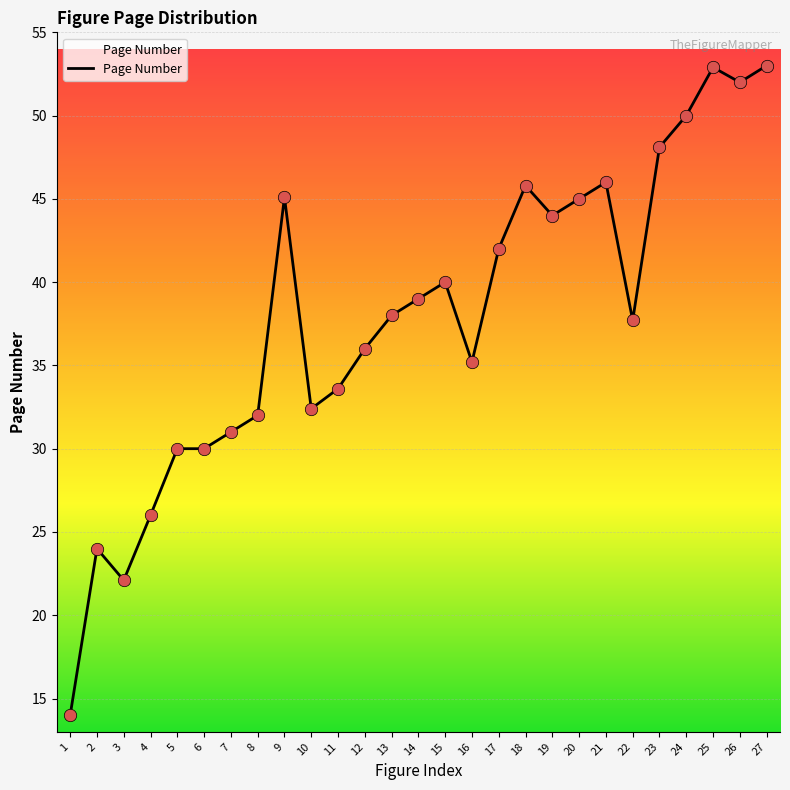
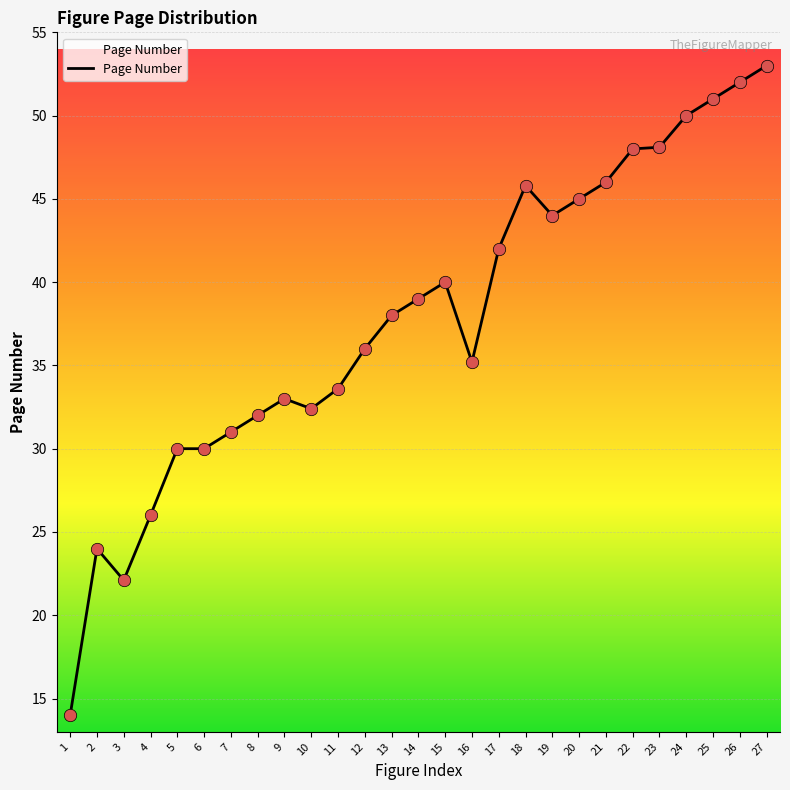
9: 45.1 -> 33.0
22: 37.7 -> 48.0
25: 52.9 -> 51.0
